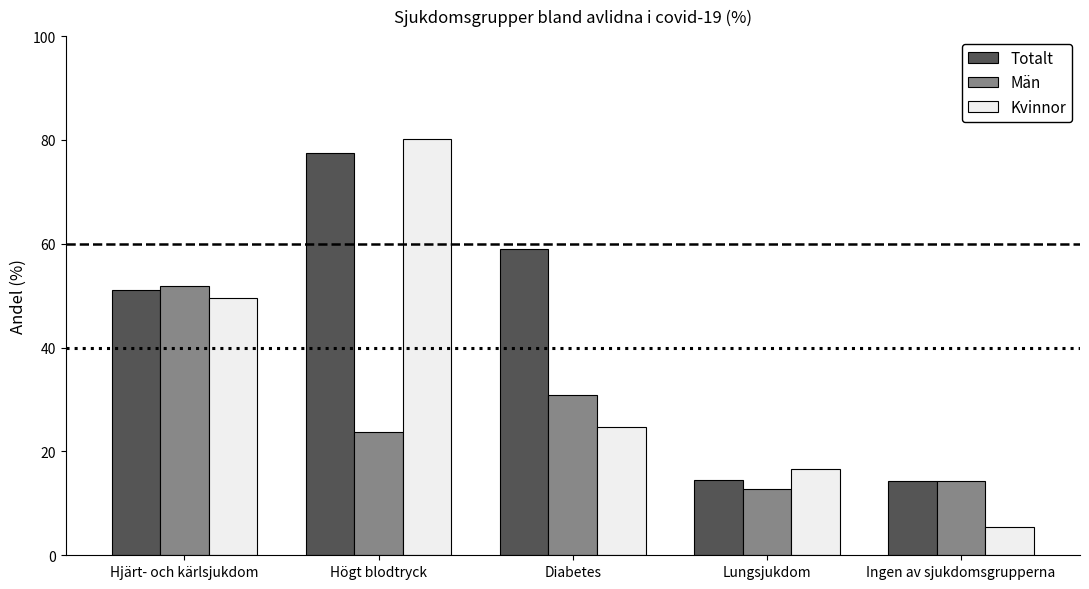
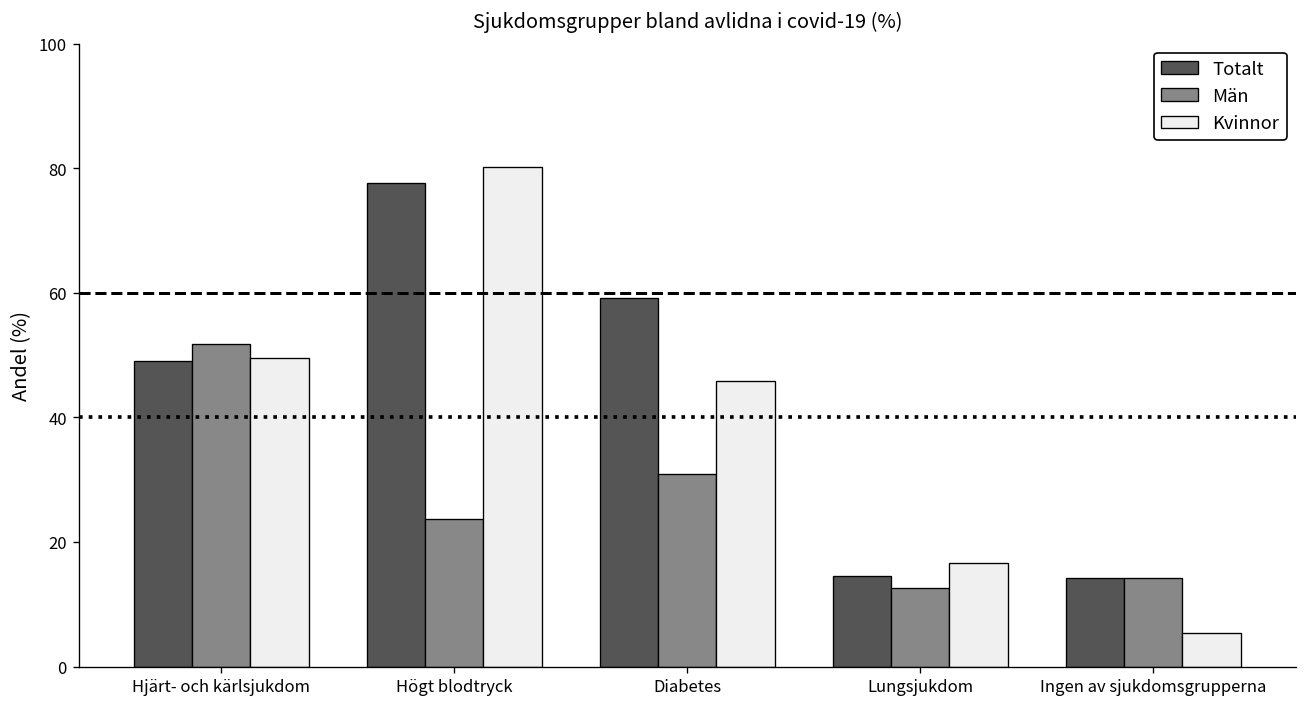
Totalt, Hjärt- och kärlsjukdom: 51 -> 49
Kvinnor, Diabetes: 25 -> 46
